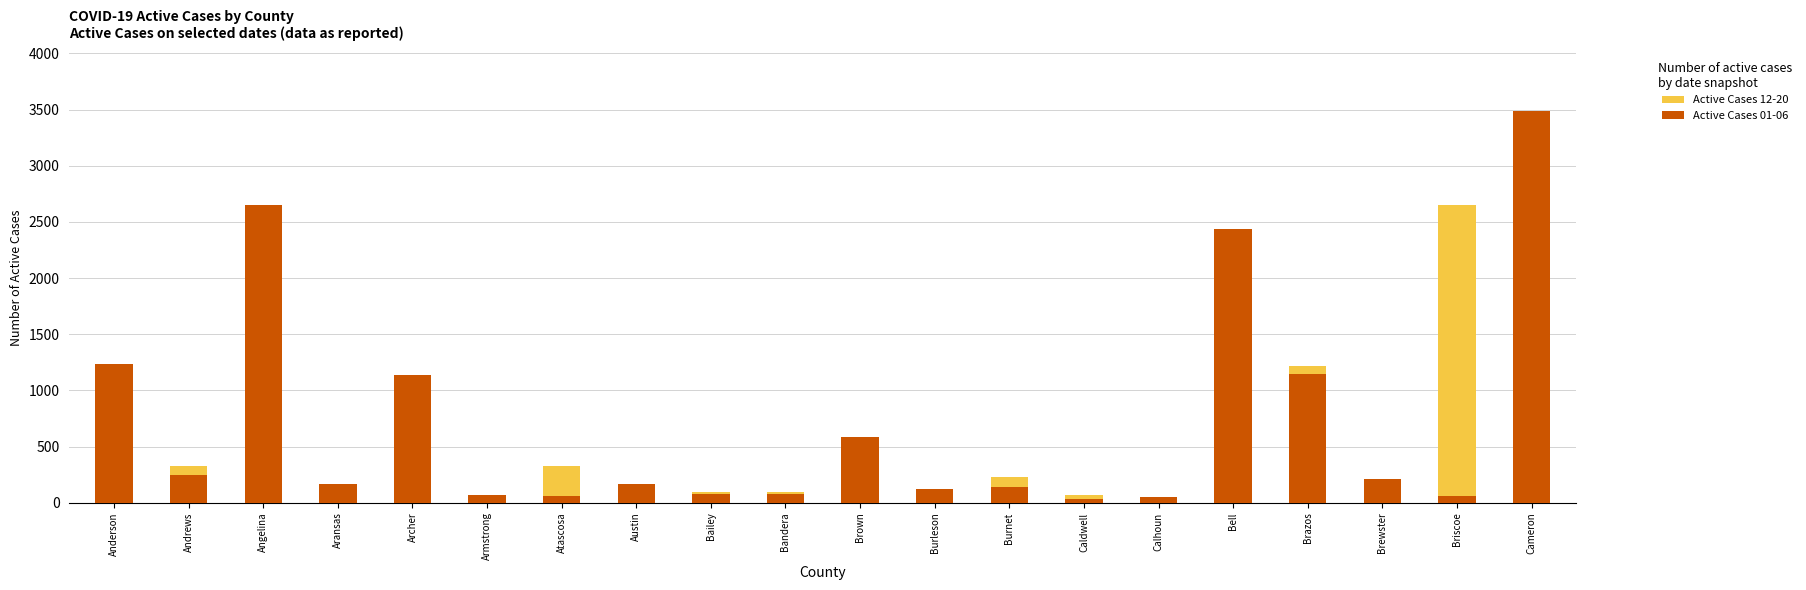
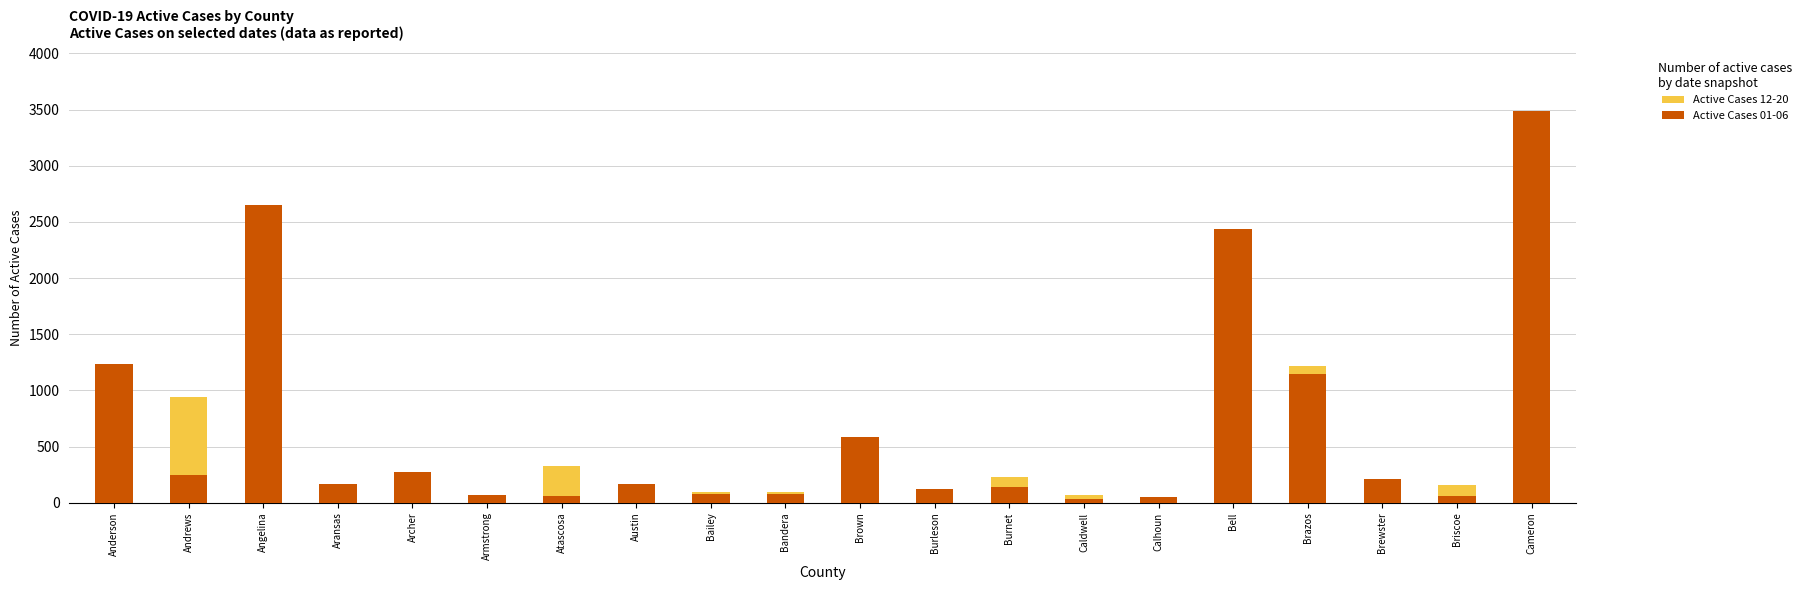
Active Cases 12-20, Andrews: 330 -> 940
Active Cases 01-06, Archer: 1140 -> 280
Active Cases 12-20, Briscoe: 2650 -> 160
